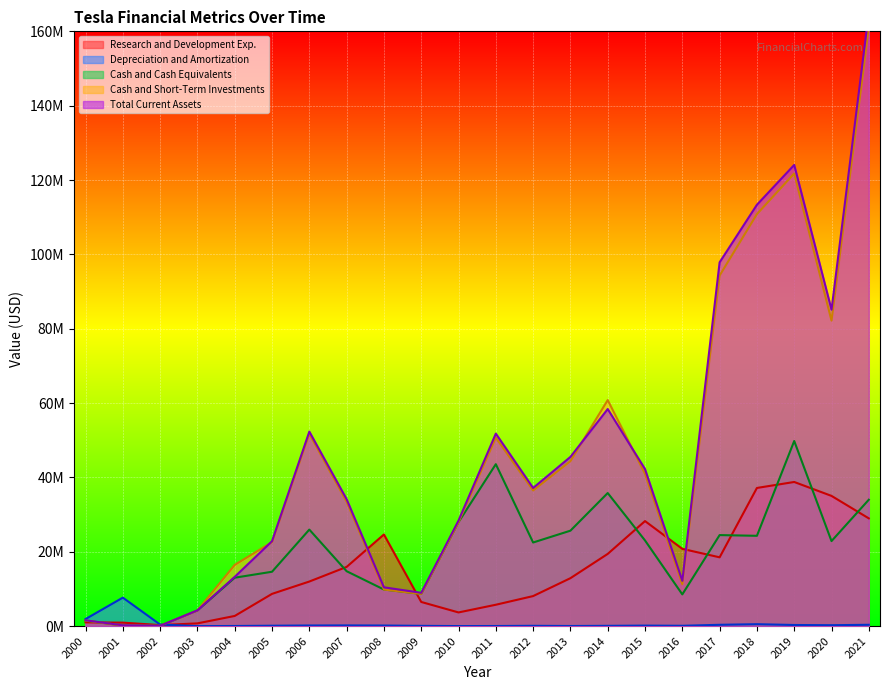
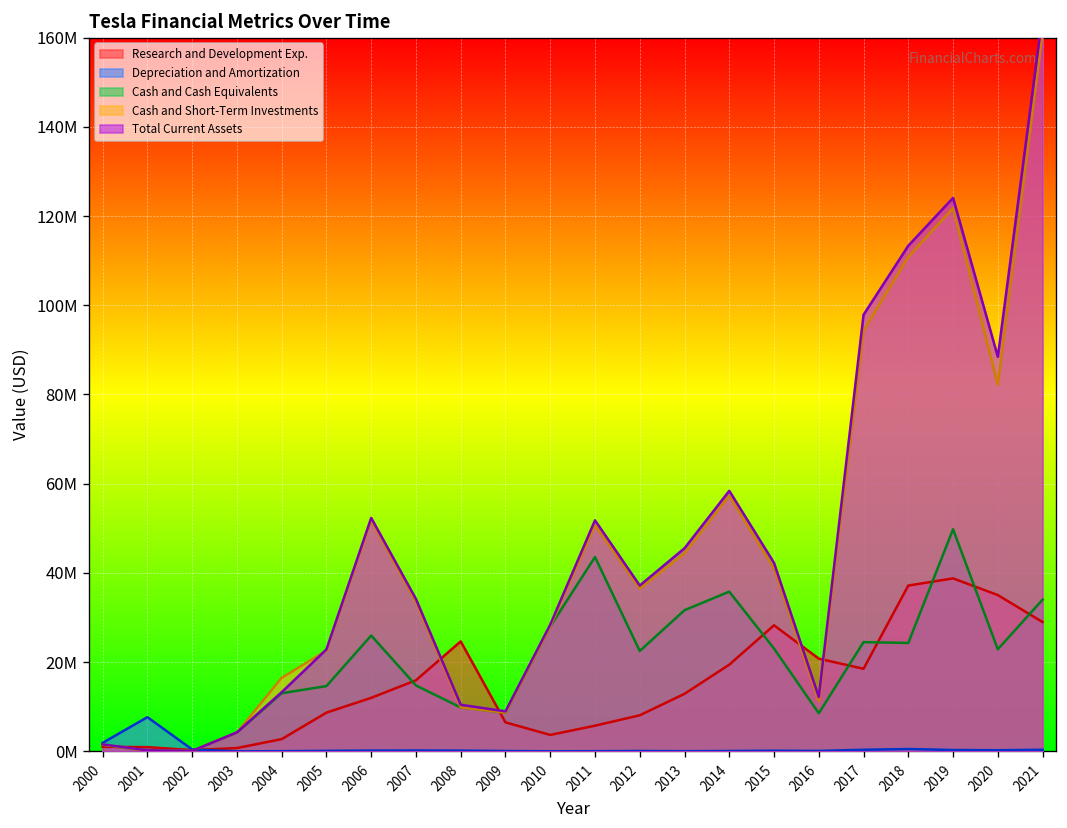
Cash and Cash Equivalents, 2013: 26000000 -> 32000000
Cash and Short-Term Investments, 2014: 61000000 -> 57000000
Total Current Assets, 2020: 85000000 -> 88000000
